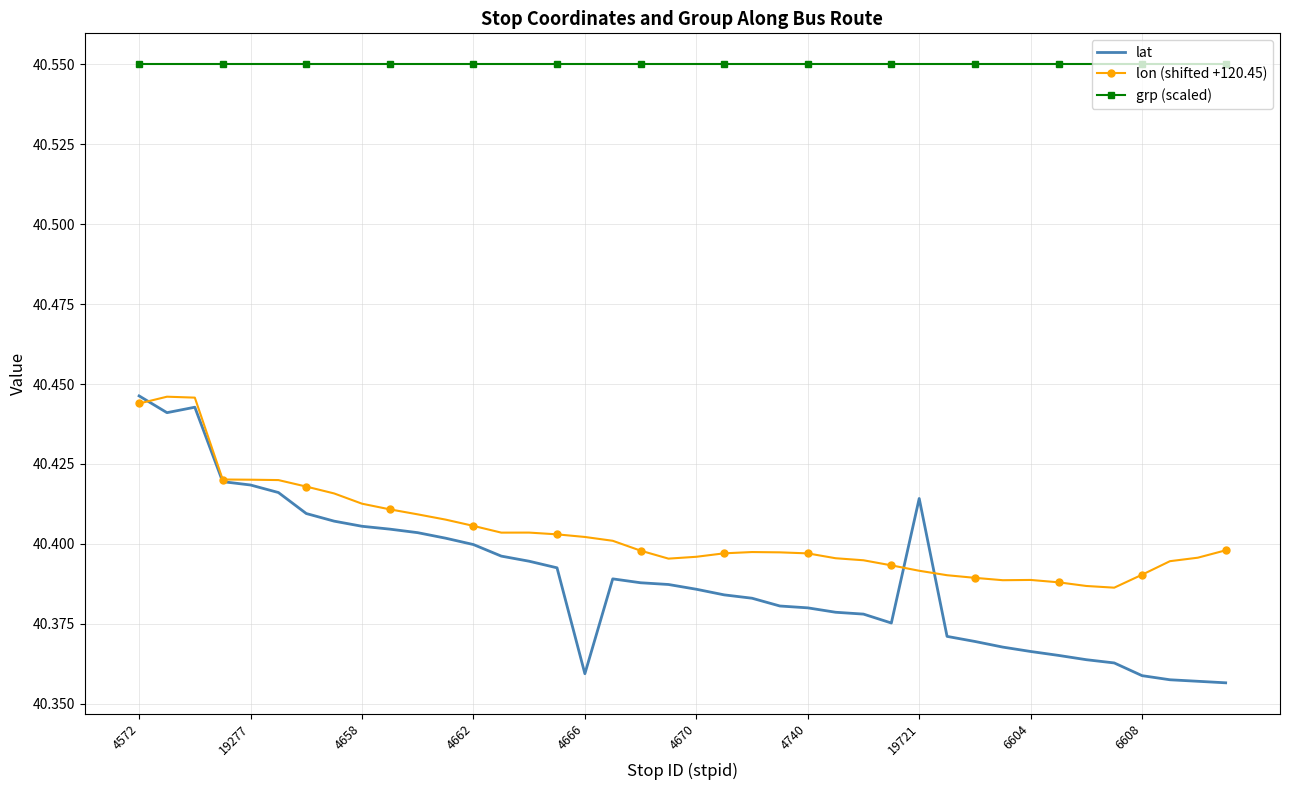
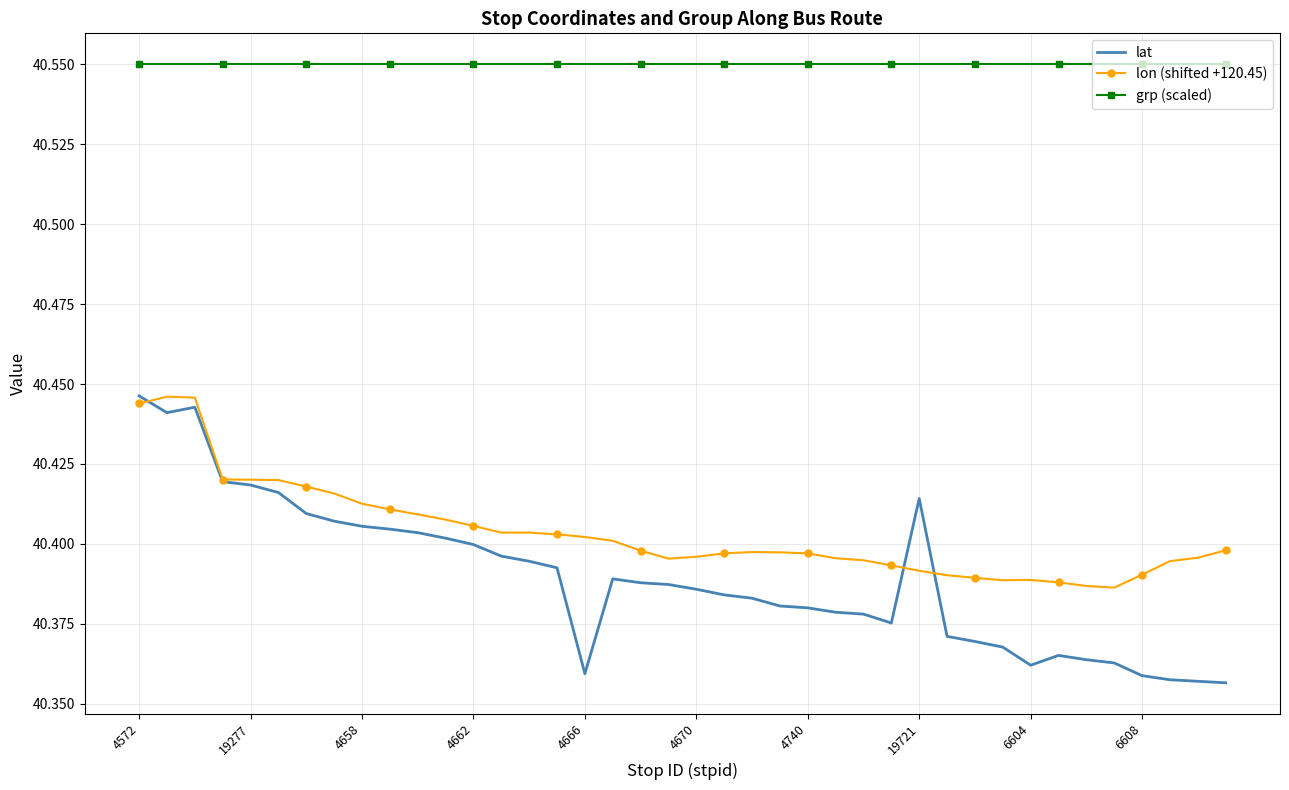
lat, 6604: 40.366 -> 40.362
